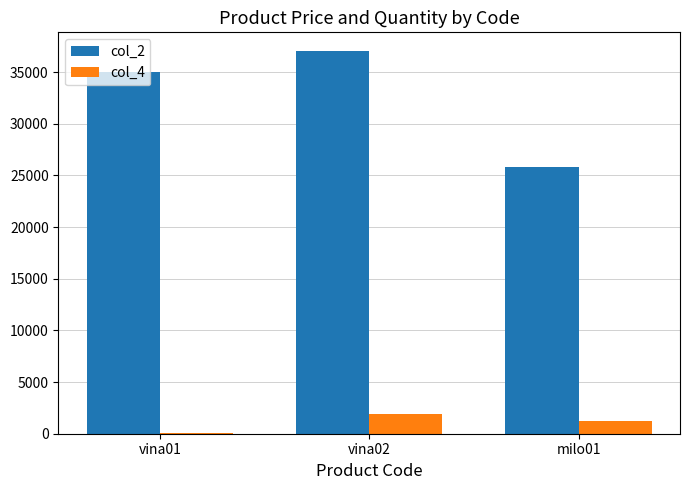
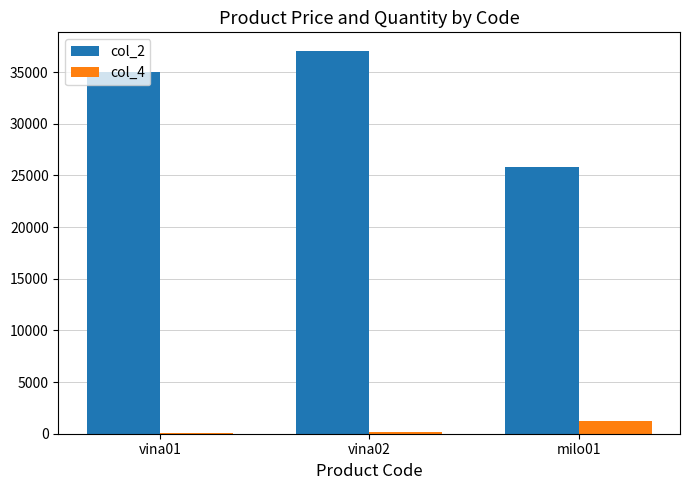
col_4, vina02: 1900 -> 200
